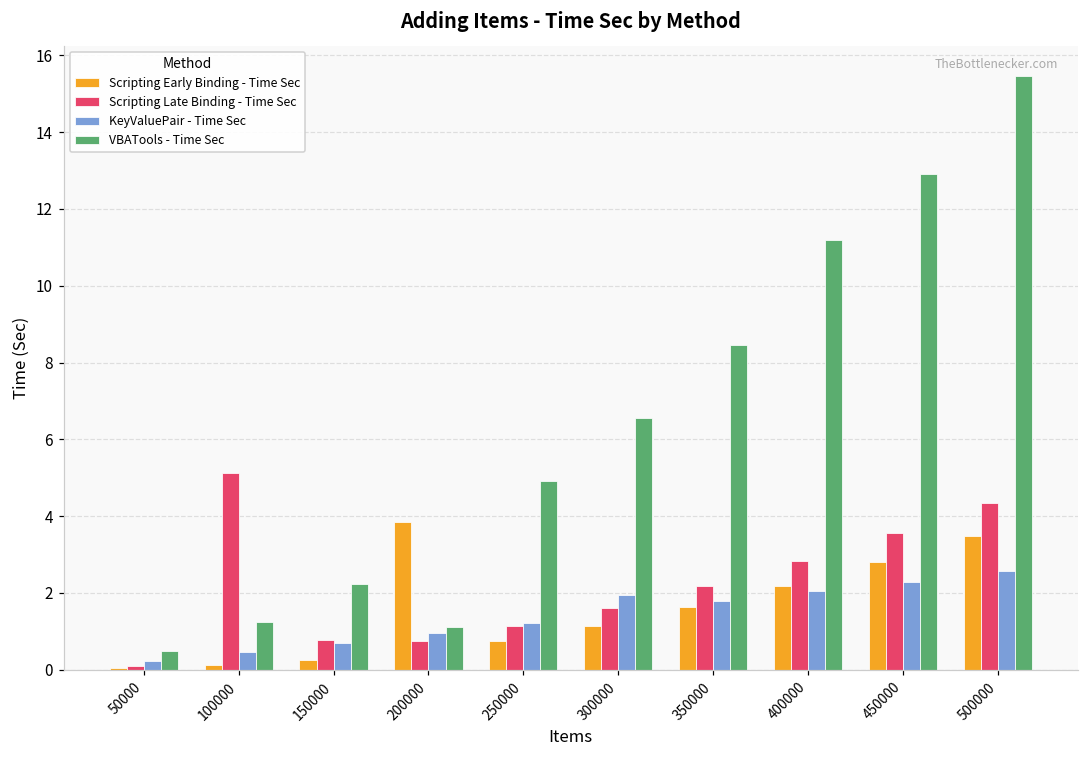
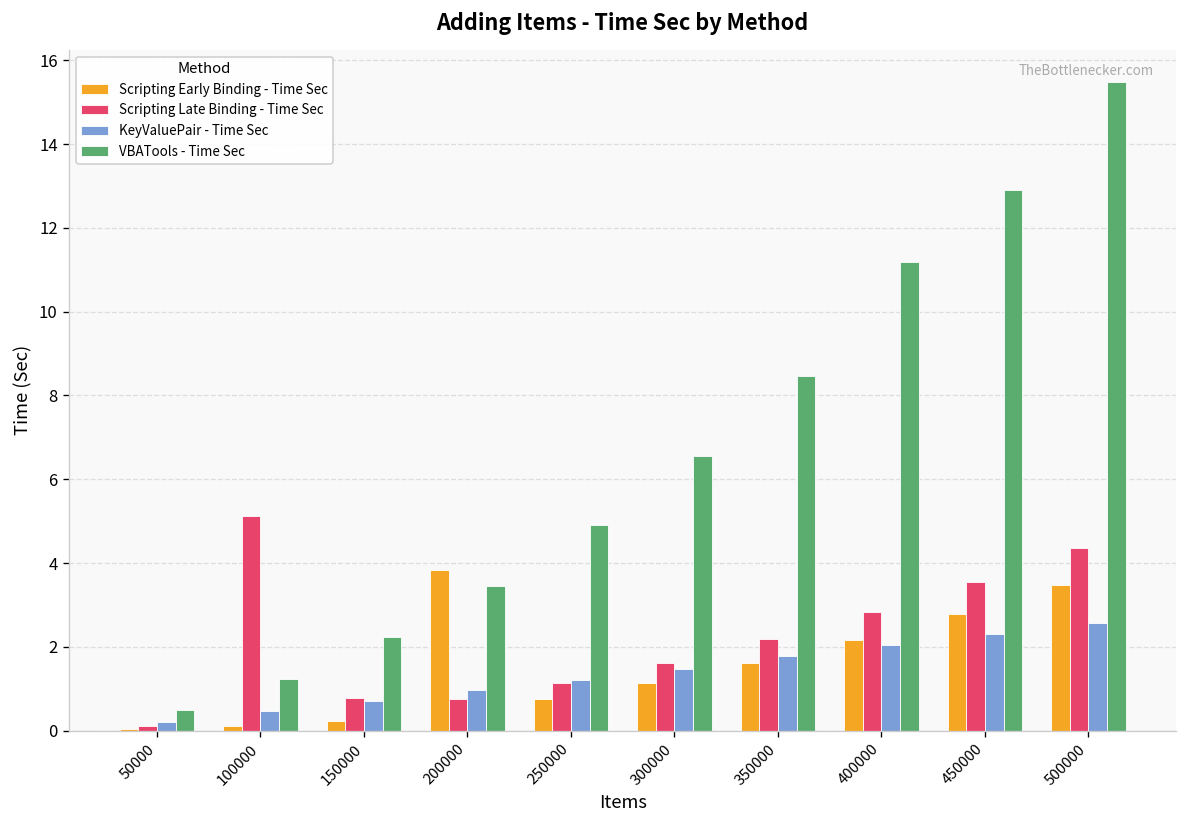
VBATools - Time Sec, 200000: 1.1 -> 3.5
KeyValuePair - Time Sec, 300000: 1.9 -> 1.5
